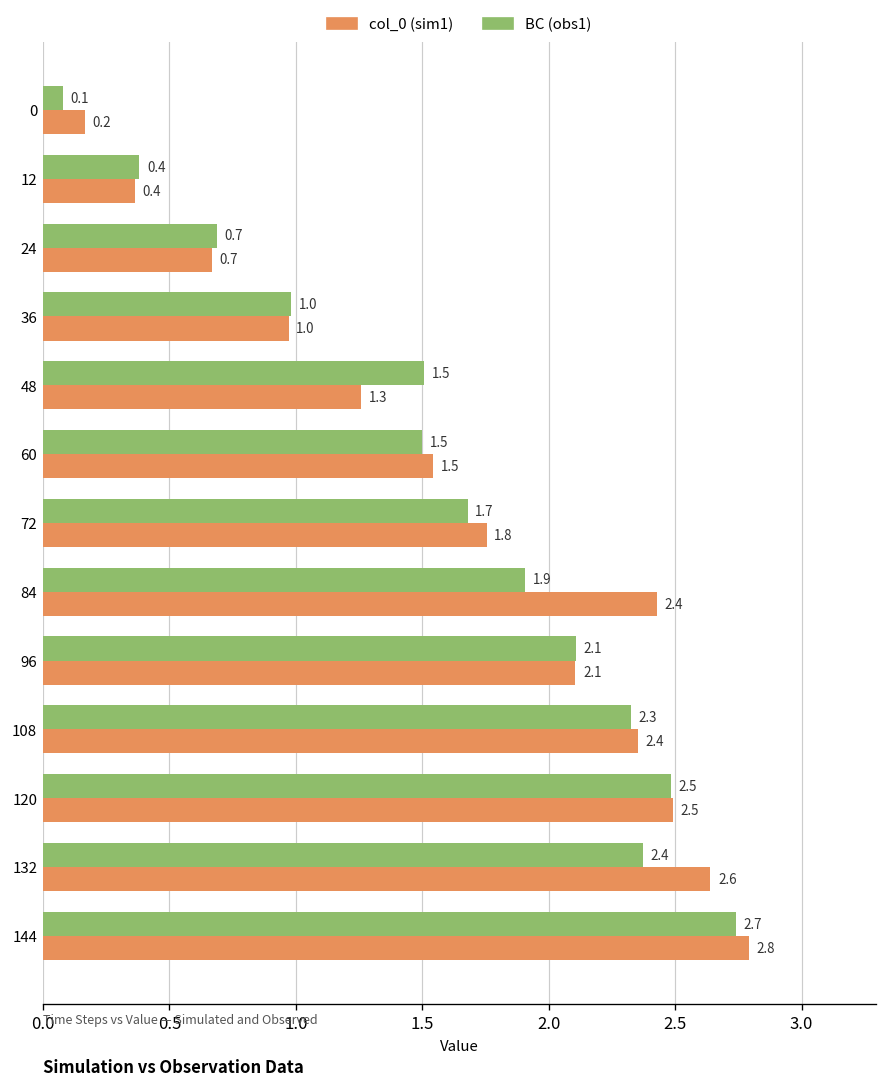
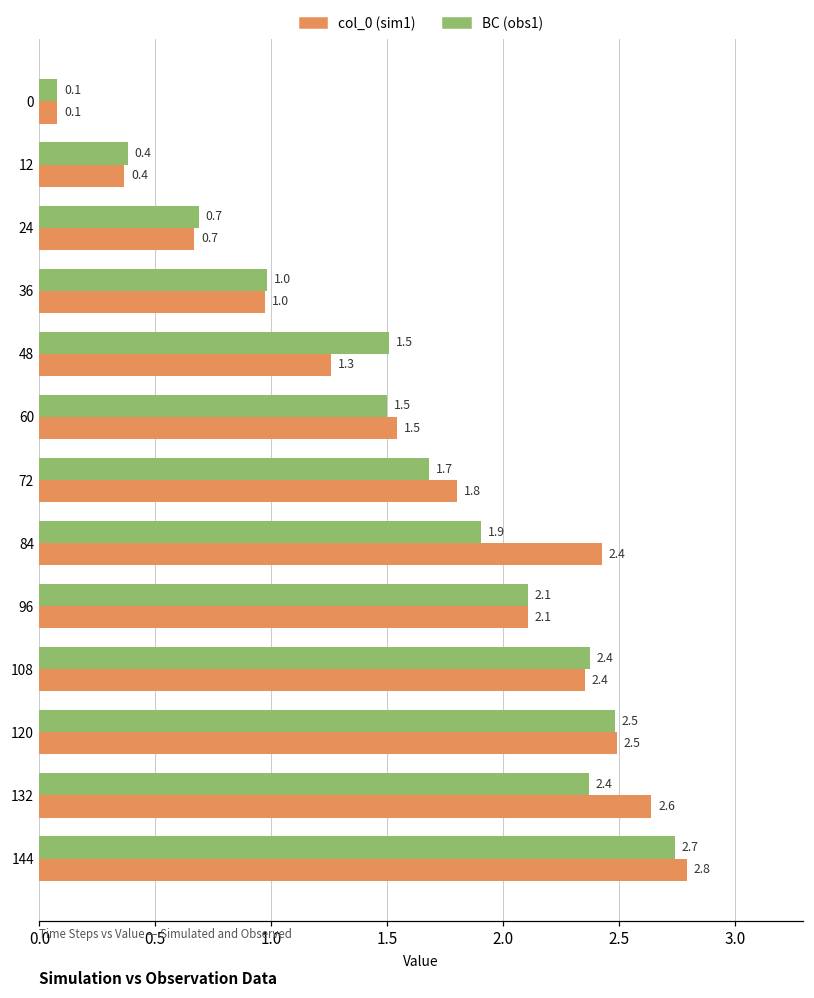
col_0 (sim1), 0: 0.2 -> 0.1
col_0 (sim1), 72: 1.75 -> 1.80
BC (obs1), 108: 2.3 -> 2.4
